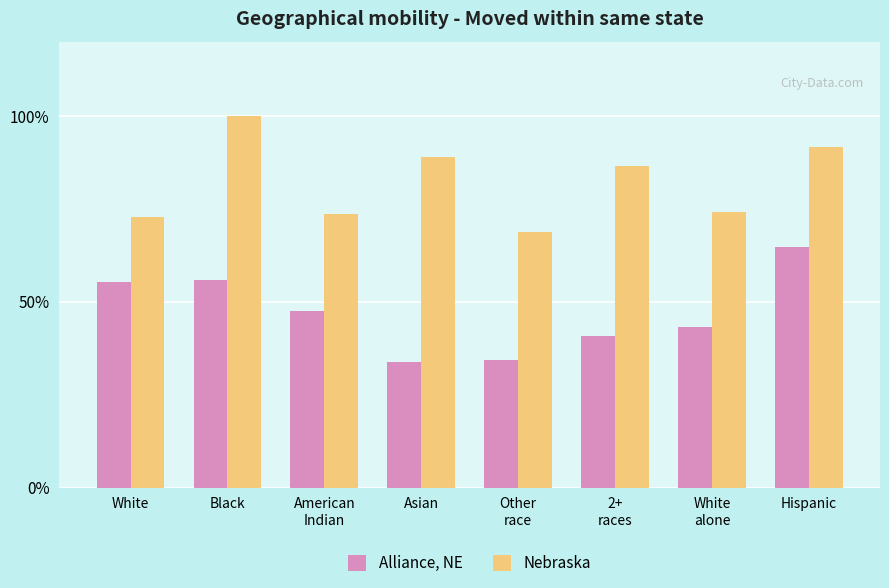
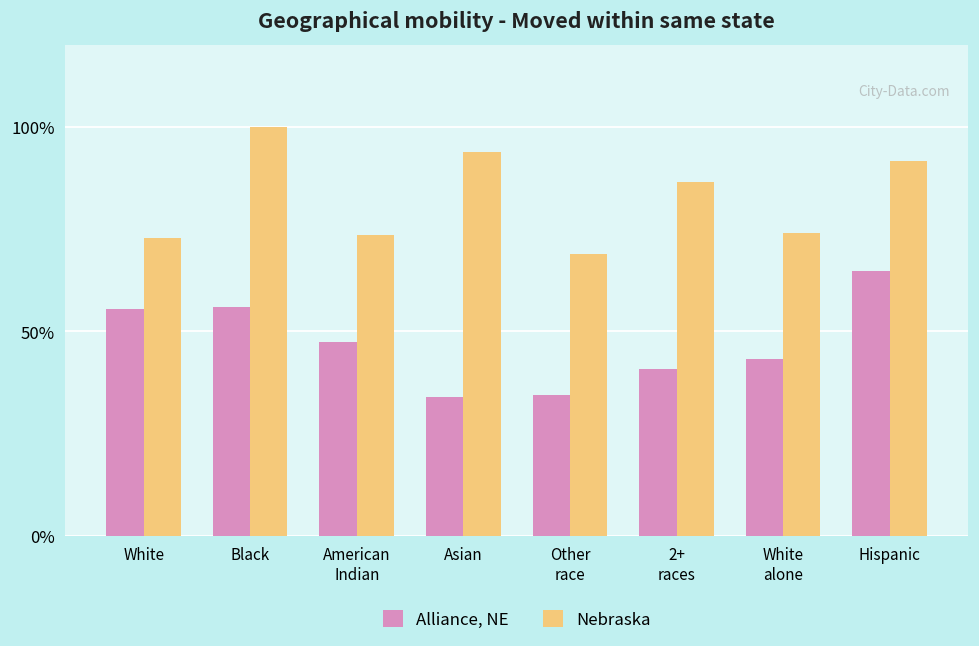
Nebraska, Asian: 89% -> 94%
